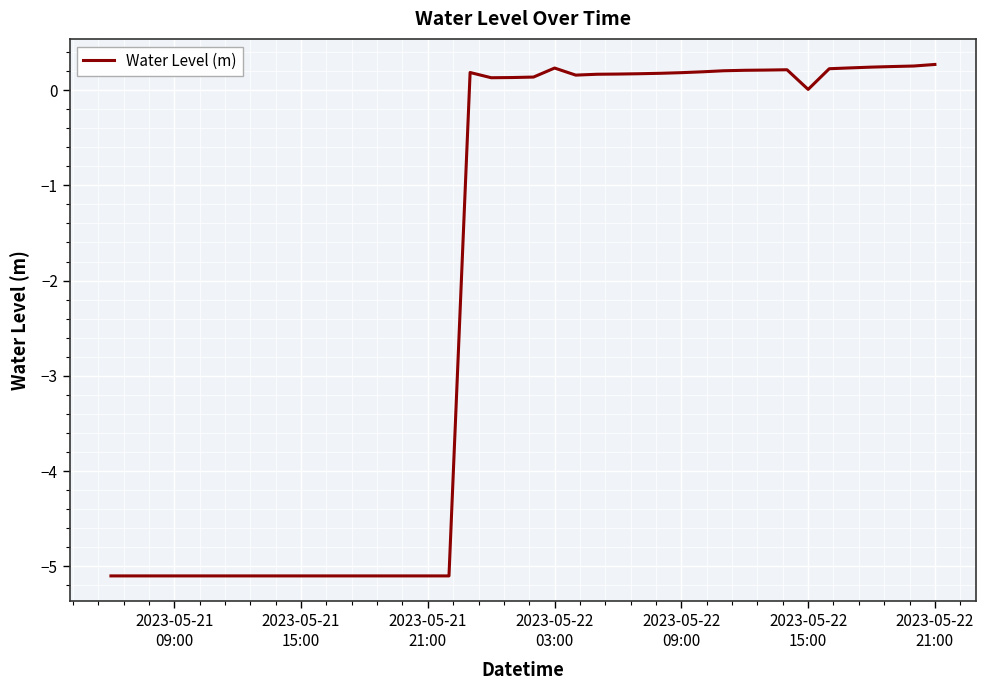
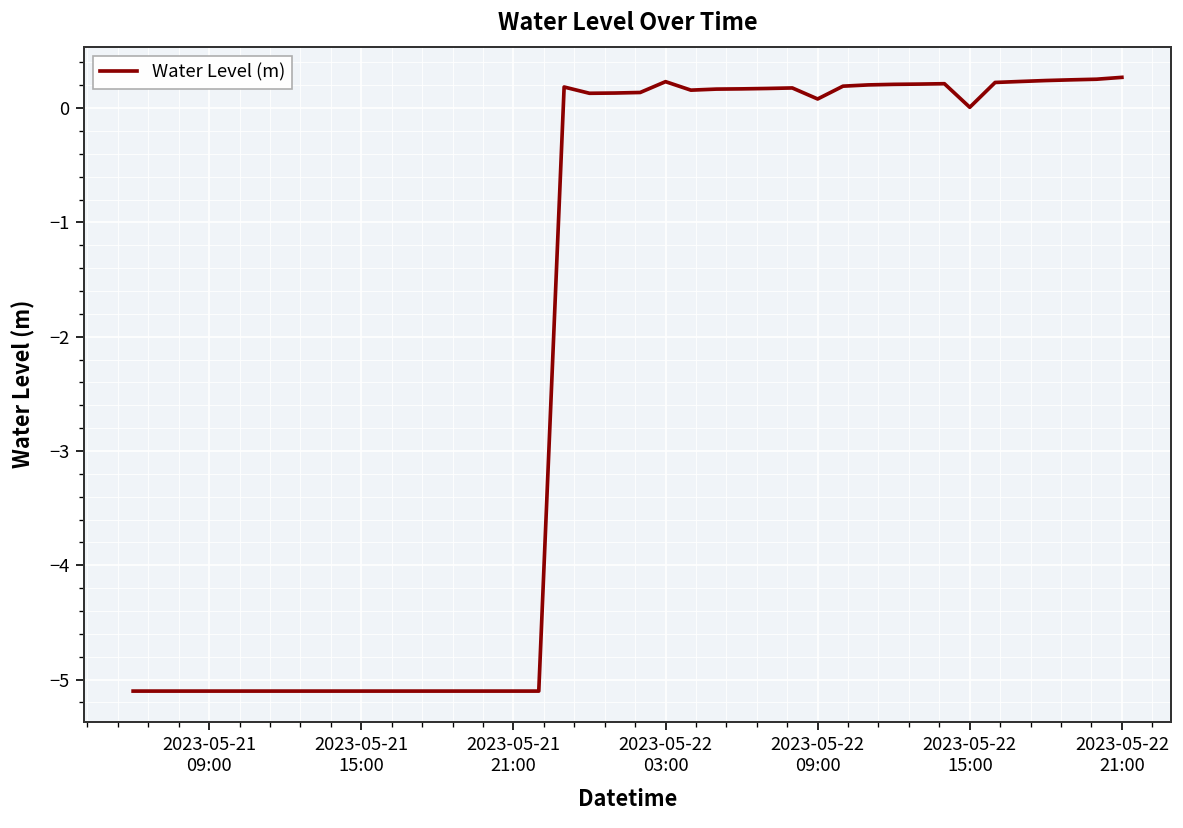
2023-05-22 09:00: 0.2 -> 0.1
